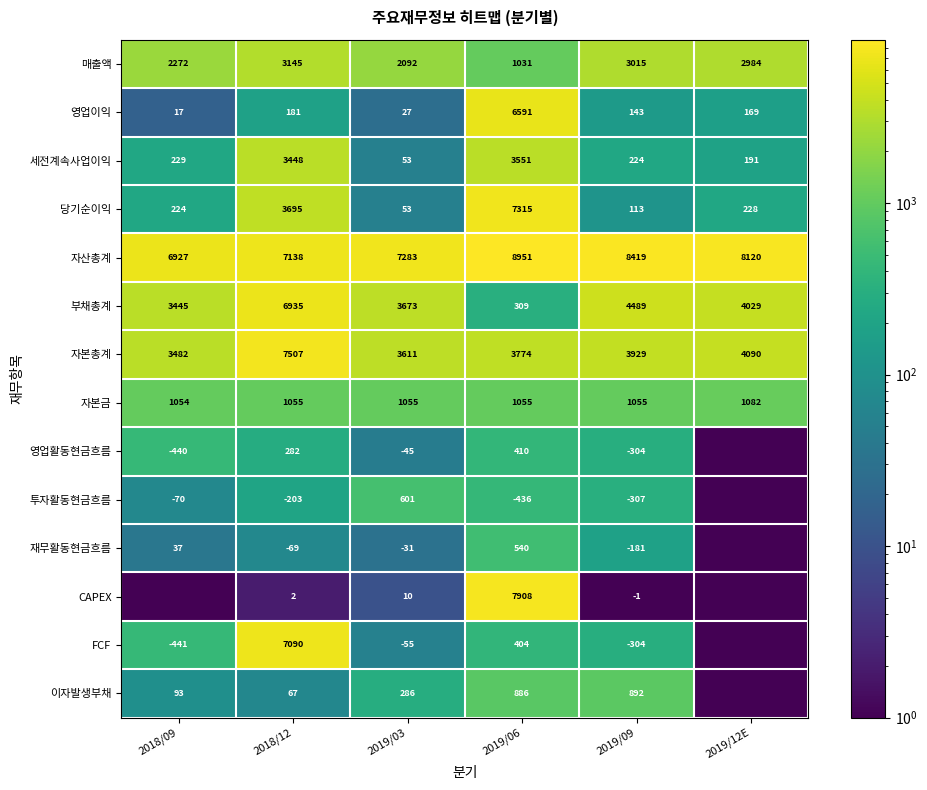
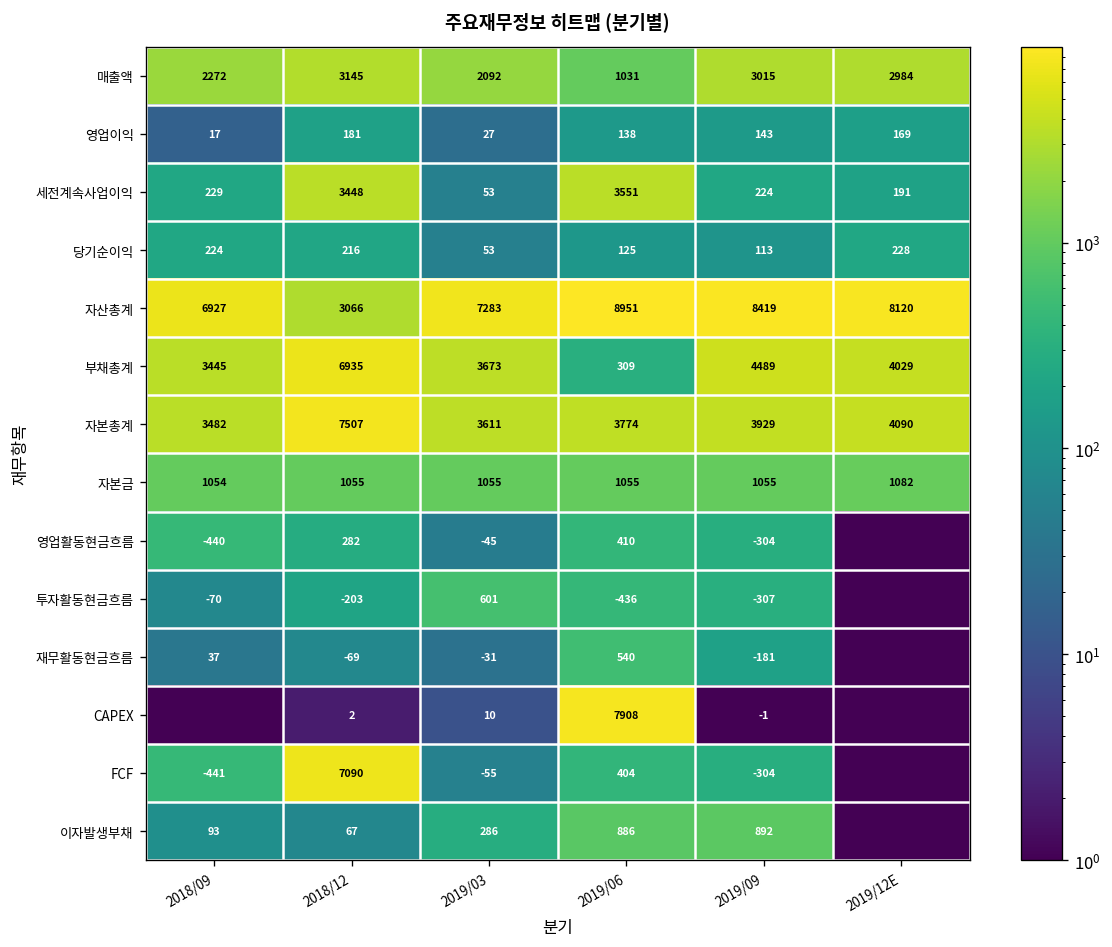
영업이익, 2019/06: 6591 -> 138
당기순이익, 2018/12: 3695 -> 216
당기순이익, 2019/06: 7315 -> 125
자산총계, 2018/12: 7138 -> 3066
